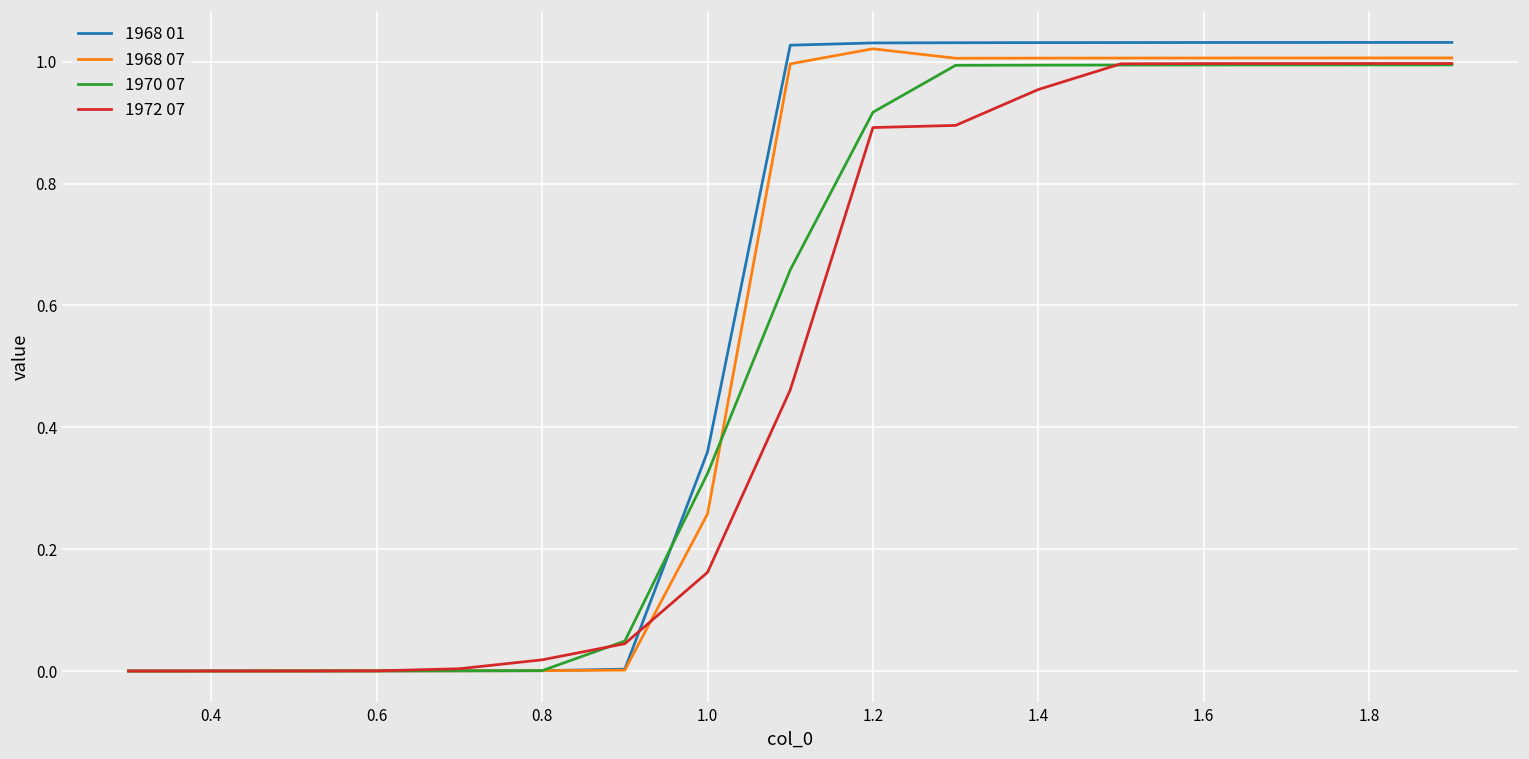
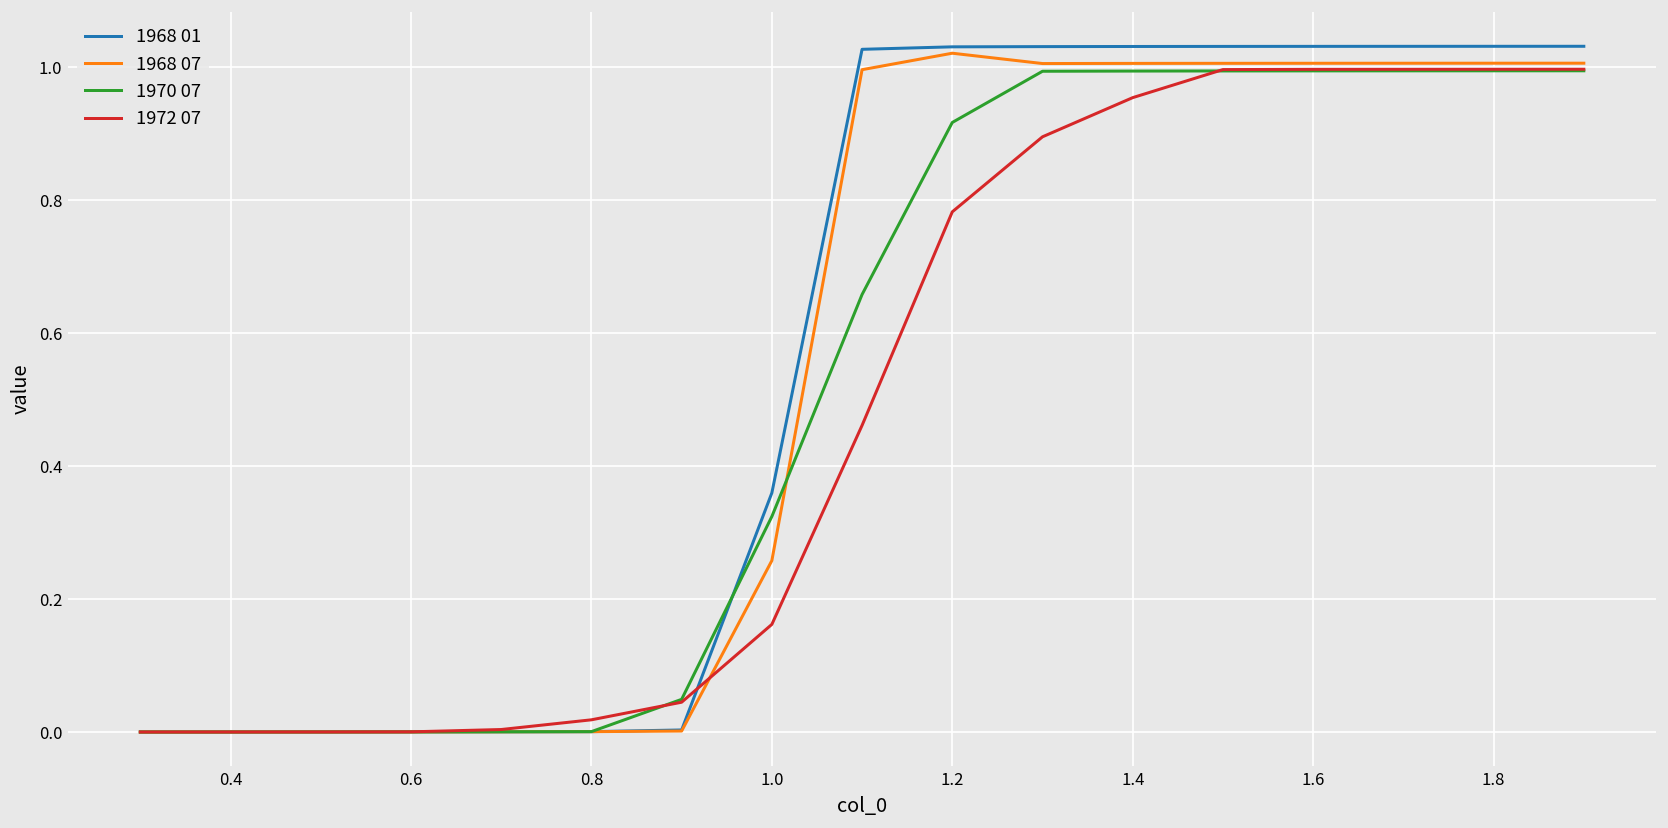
1972 07, 1.2: 0.89 -> 0.78
